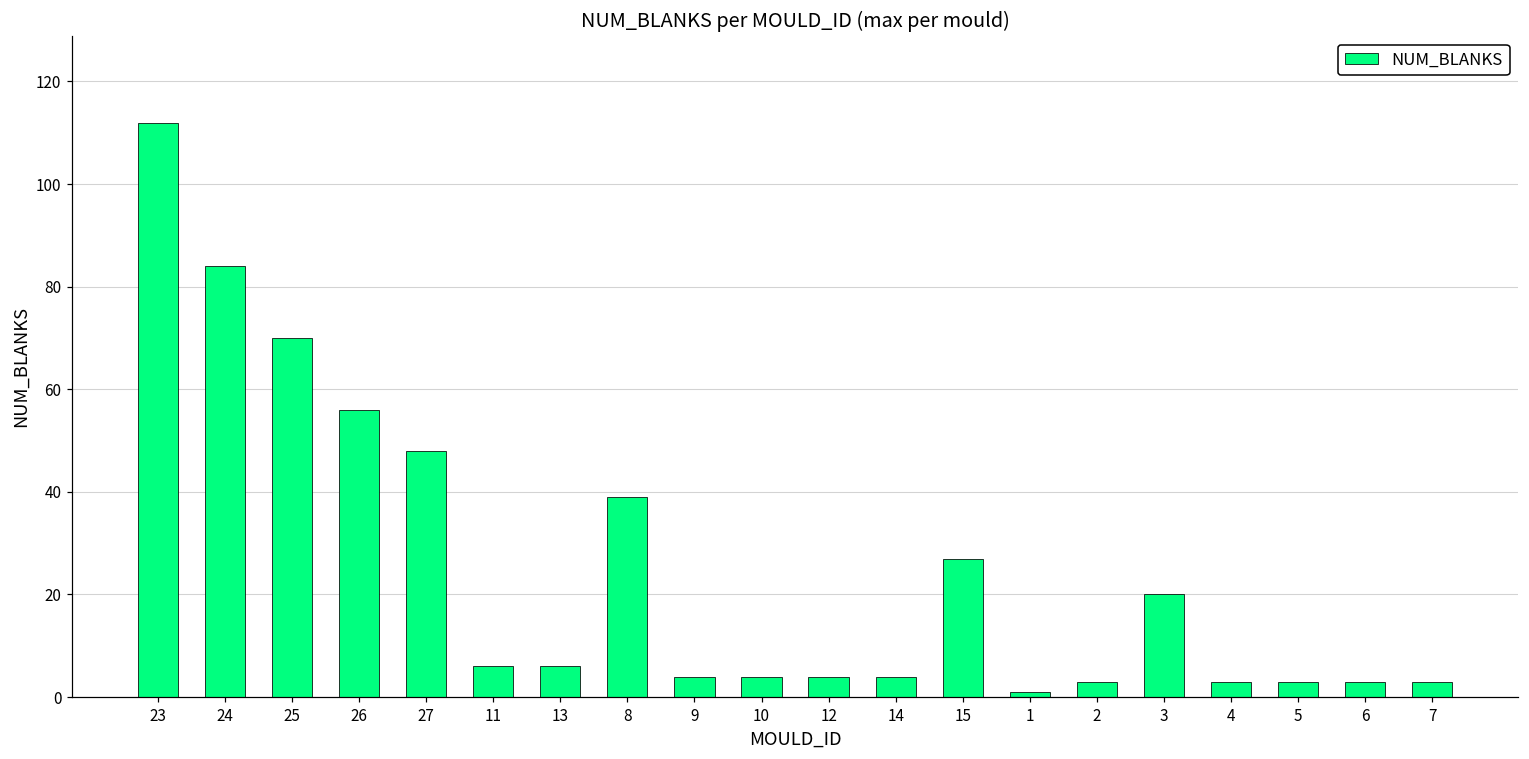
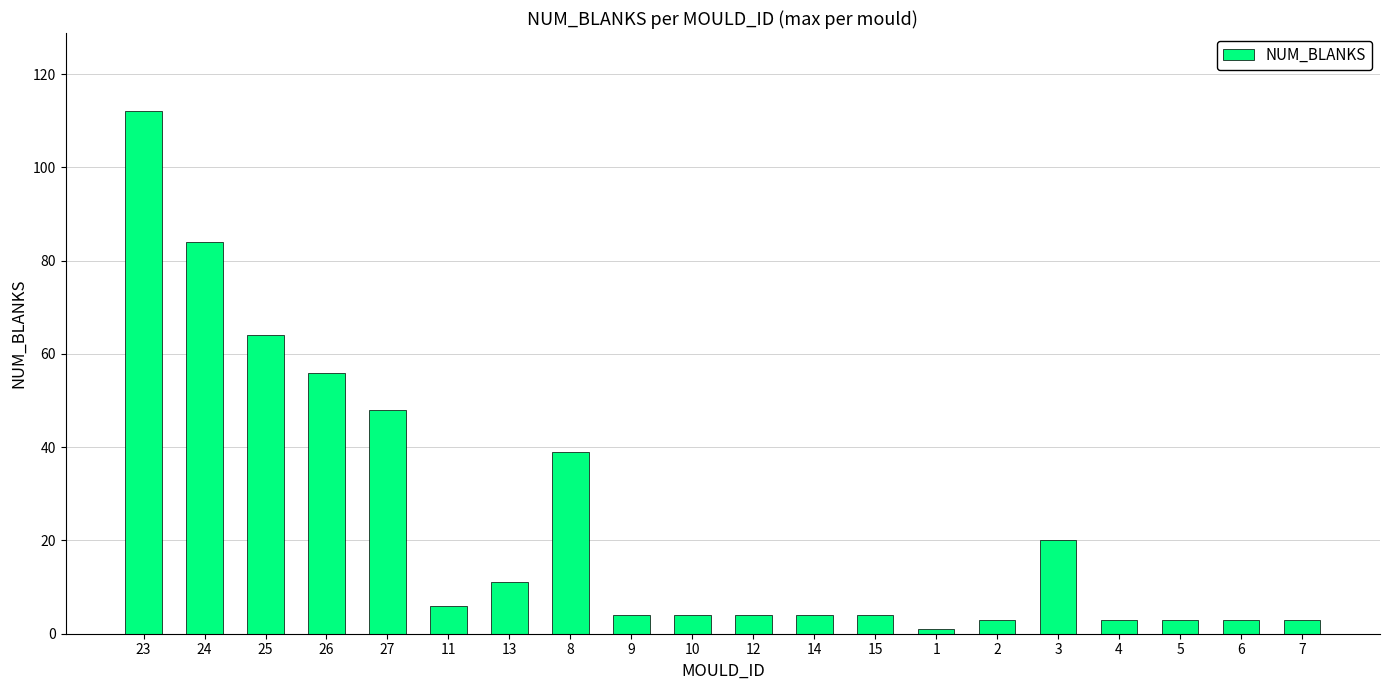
25: 70 -> 64
13: 6 -> 11
15: 27 -> 4
